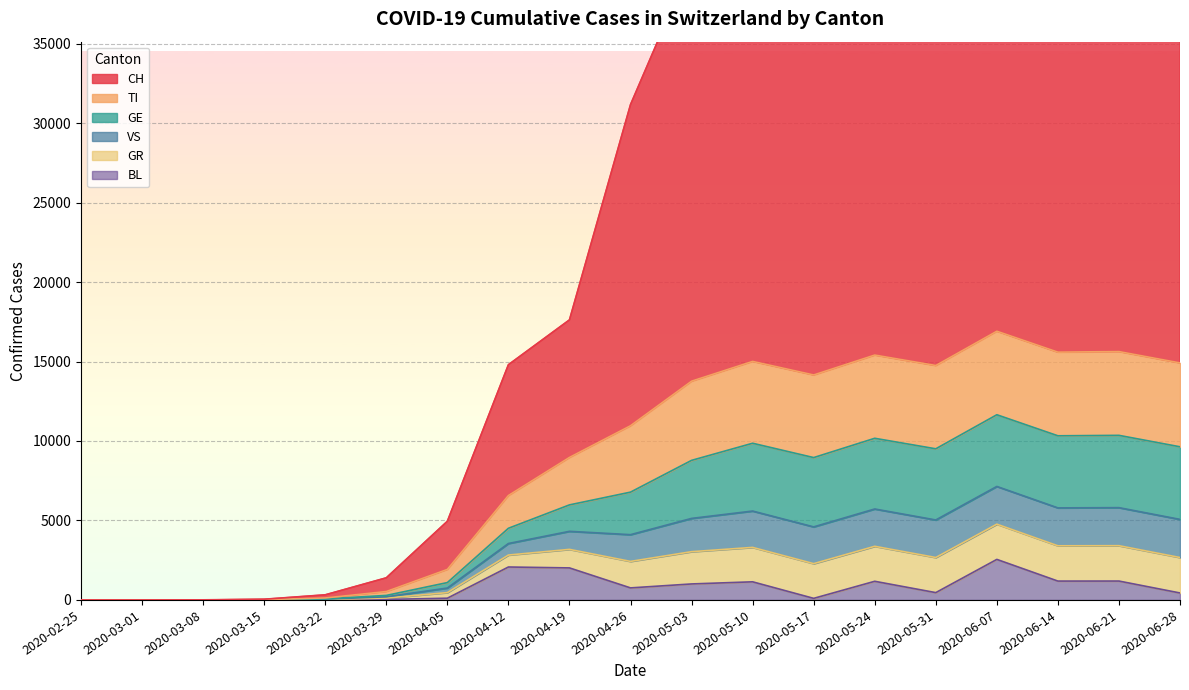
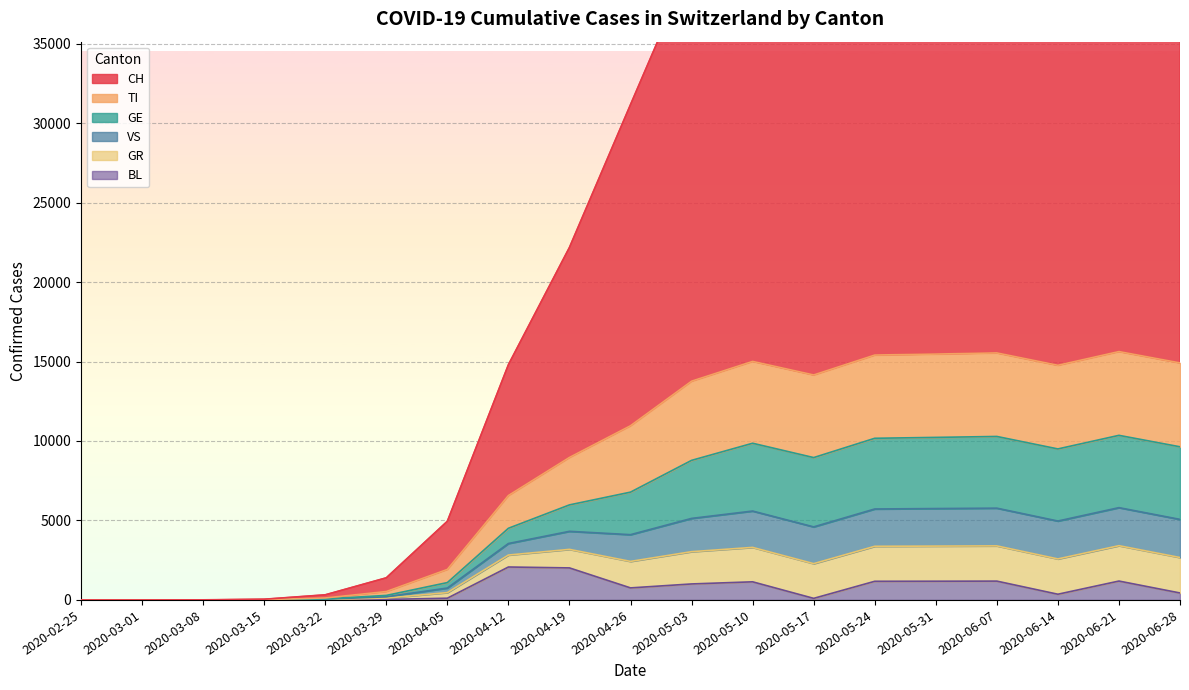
CH, 2020-04-19: 8700 -> 13200
BL, 2020-05-31: 500 -> 1200
BL, 2020-06-07: 2600 -> 1200
BL, 2020-06-14: 1200 -> 400
